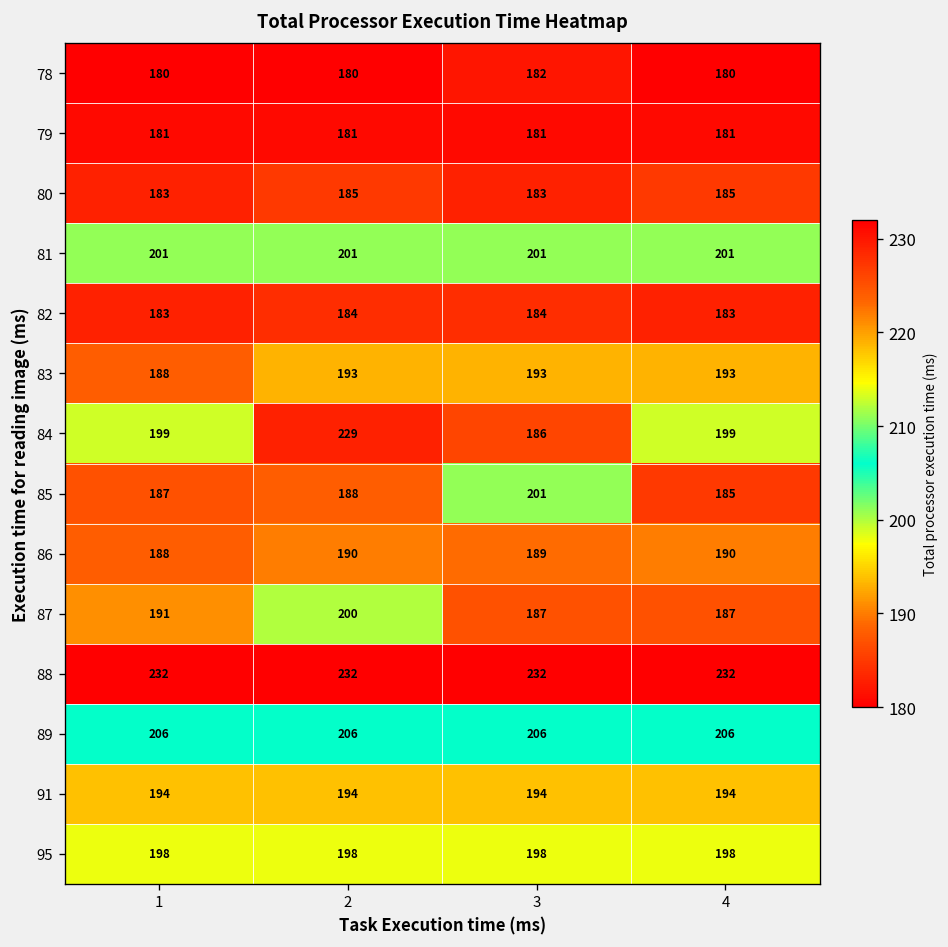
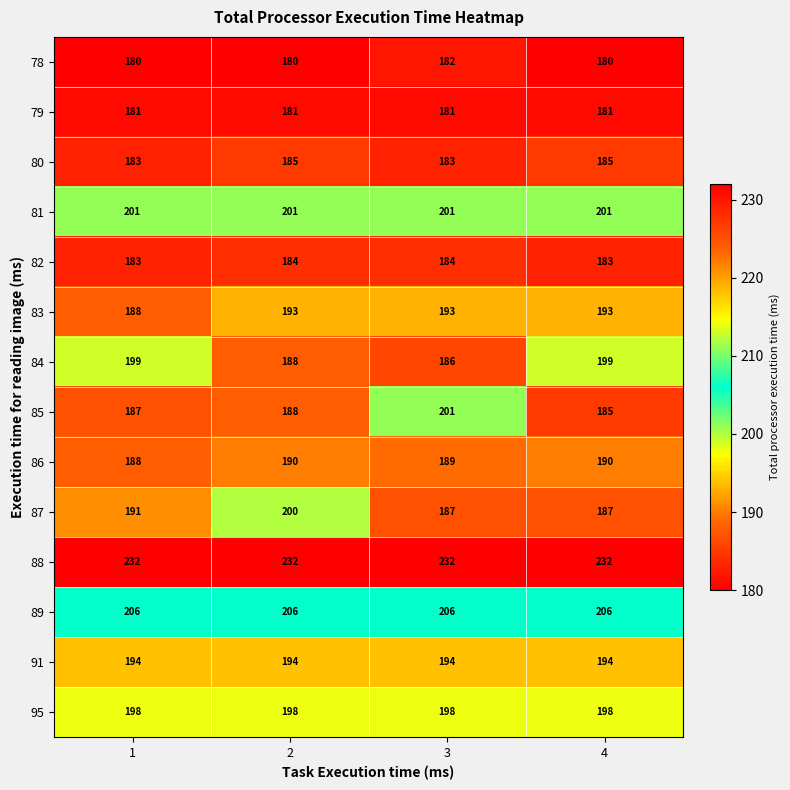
84, 2: 229 -> 188
